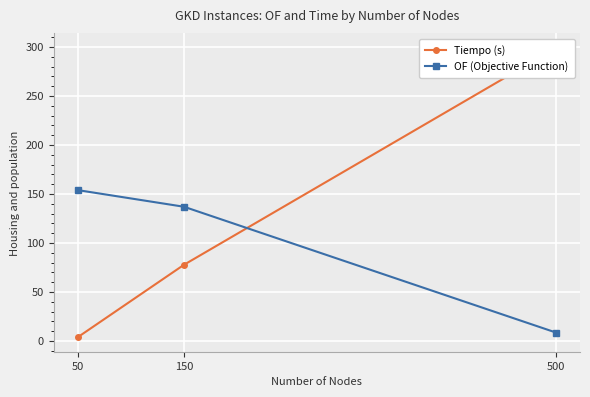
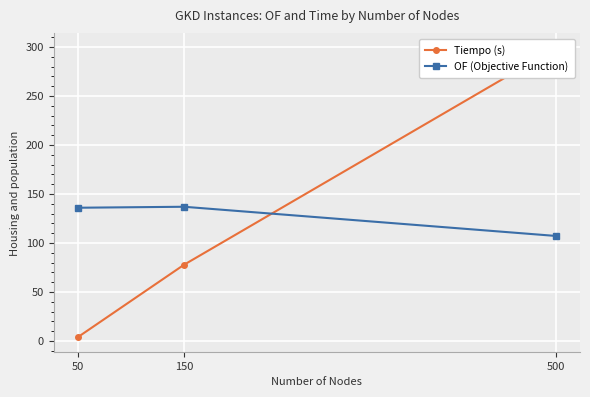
OF (Objective Function), 50: 150 -> 140
OF (Objective Function), 500: 10 -> 110
